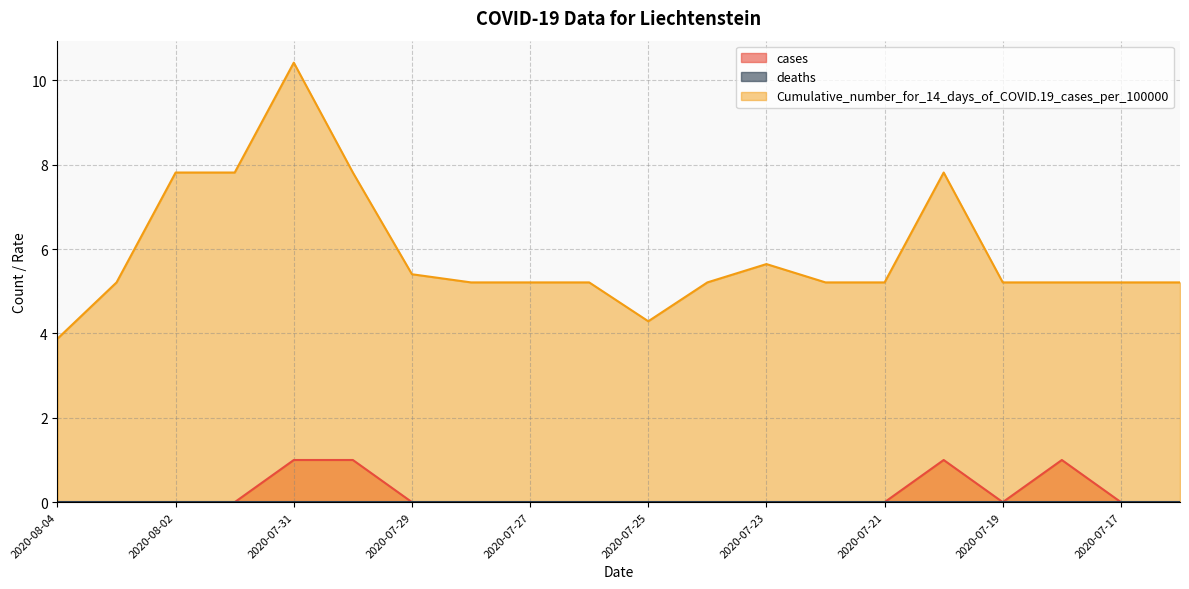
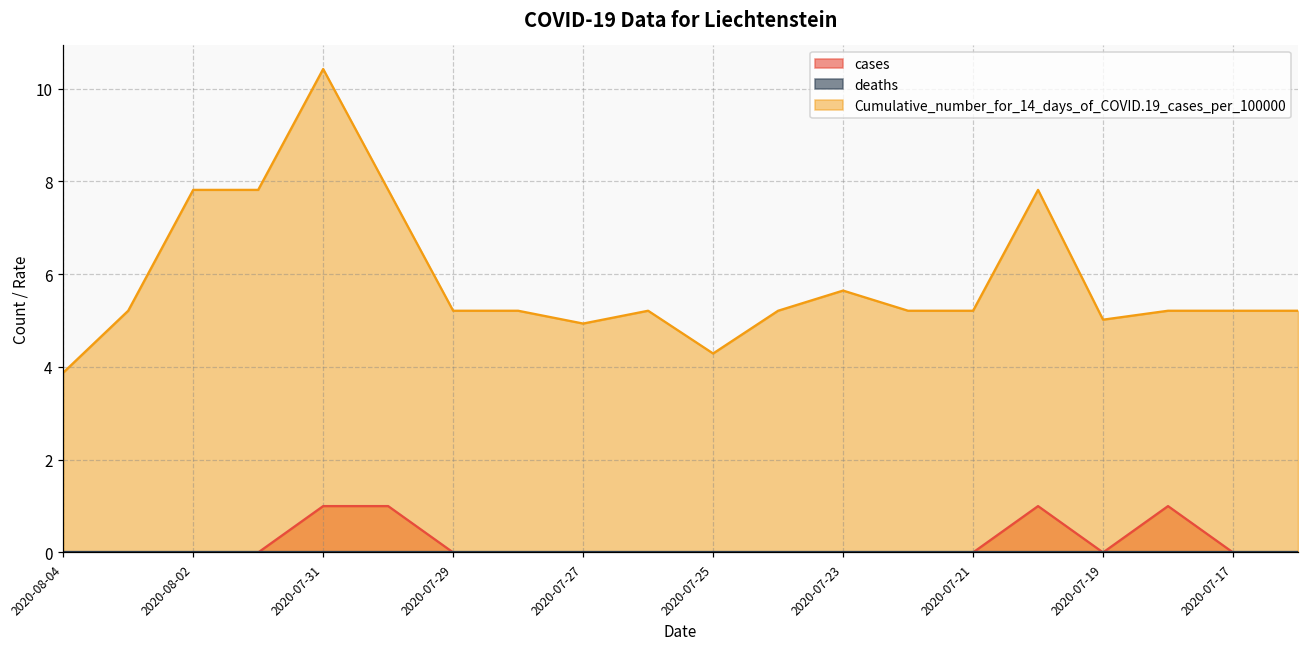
Cumulative_number_for_14_days_of_COVID.19_cases_per_100000, 2020-07-29: 5.4 -> 5.2
Cumulative_number_for_14_days_of_COVID.19_cases_per_100000, 2020-07-27: 5.2 -> 4.9
Cumulative_number_for_14_days_of_COVID.19_cases_per_100000, 2020-07-19: 5.2 -> 5.0
